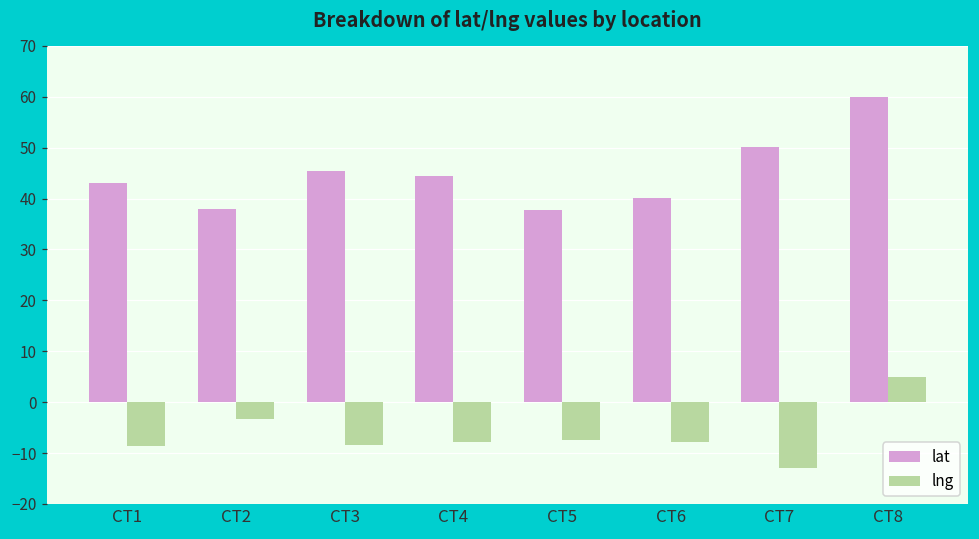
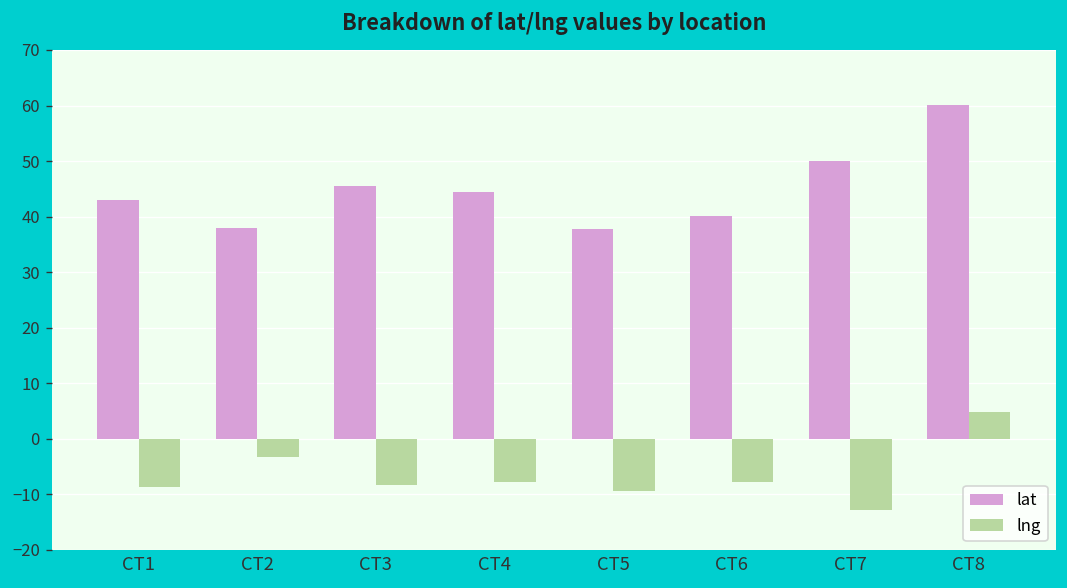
lng, CT5: -7 -> -9
